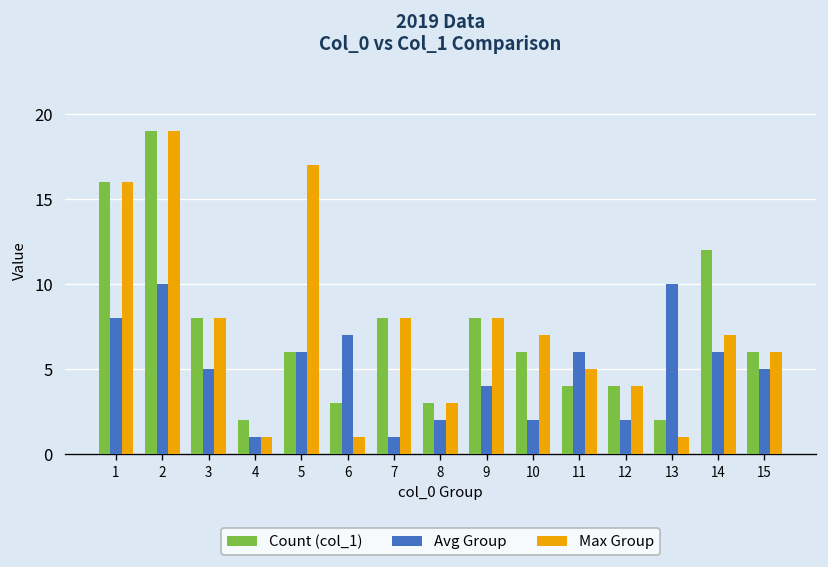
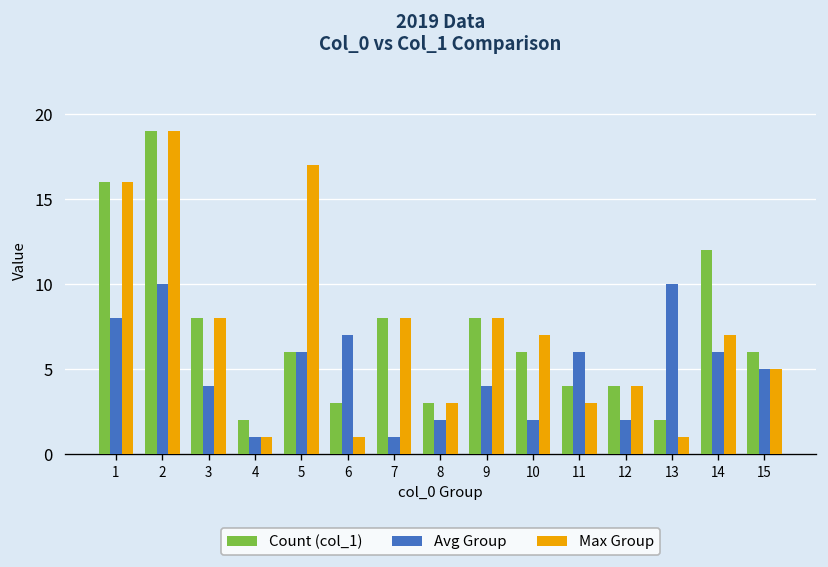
Avg Group, 3: 5 -> 4
Max Group, 11: 5 -> 3
Max Group, 15: 6 -> 5
